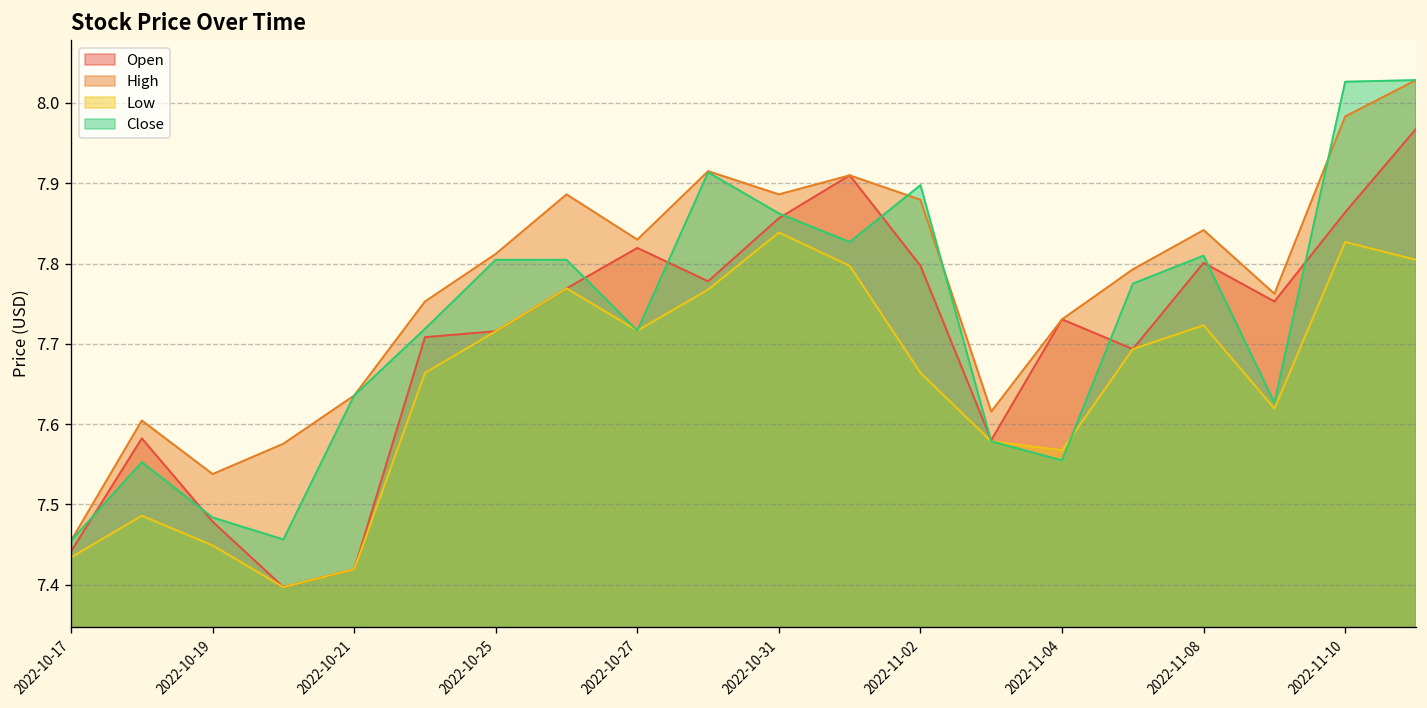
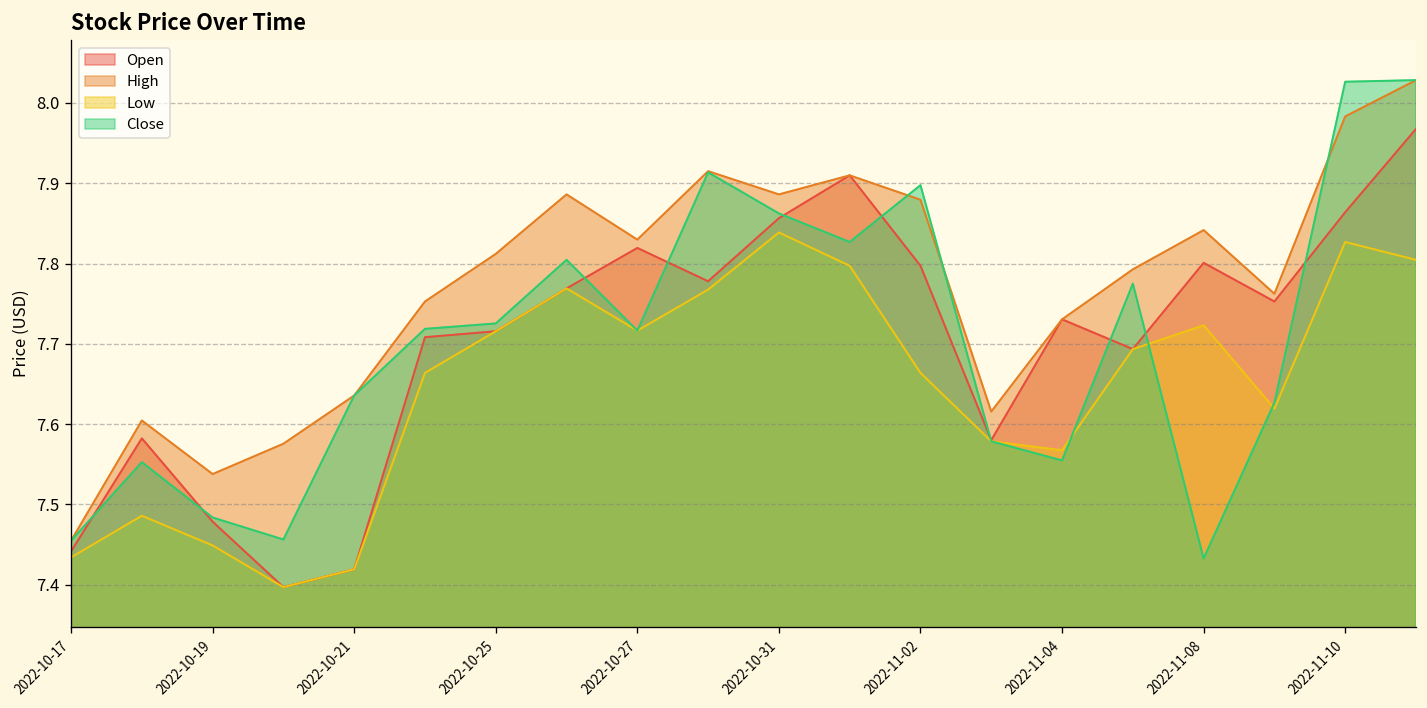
Close, 2022-10-25: 7.80 -> 7.73
Close, 2022-11-08: 7.81 -> 7.43
